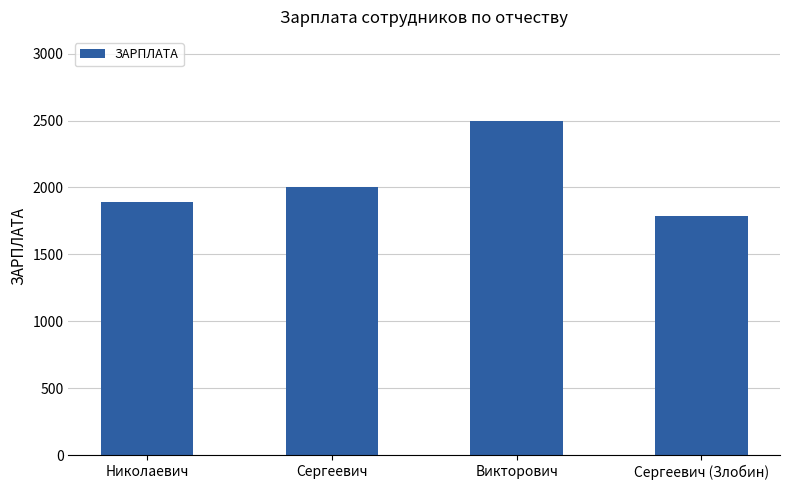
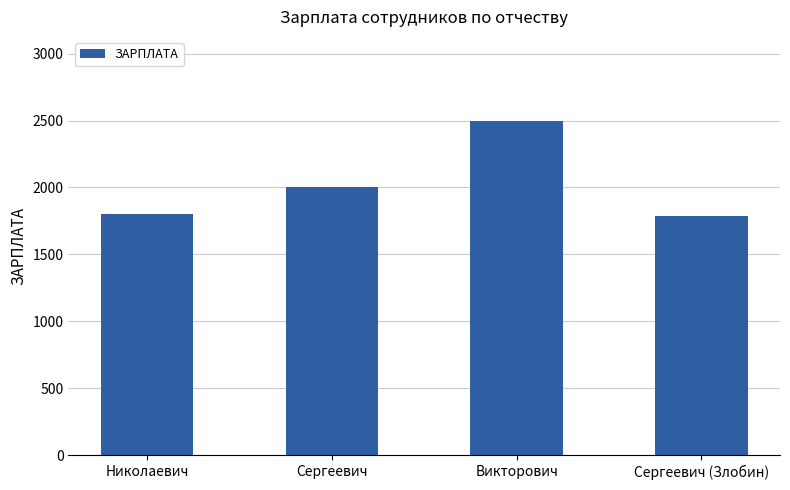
Николаевич: 1890 -> 1800
